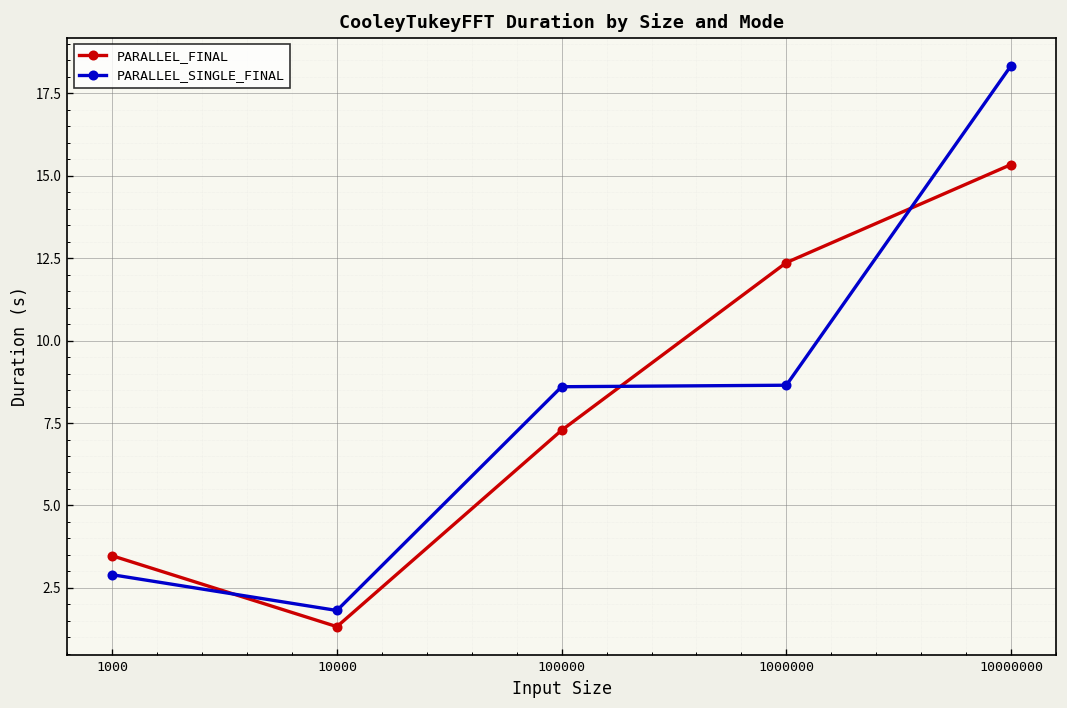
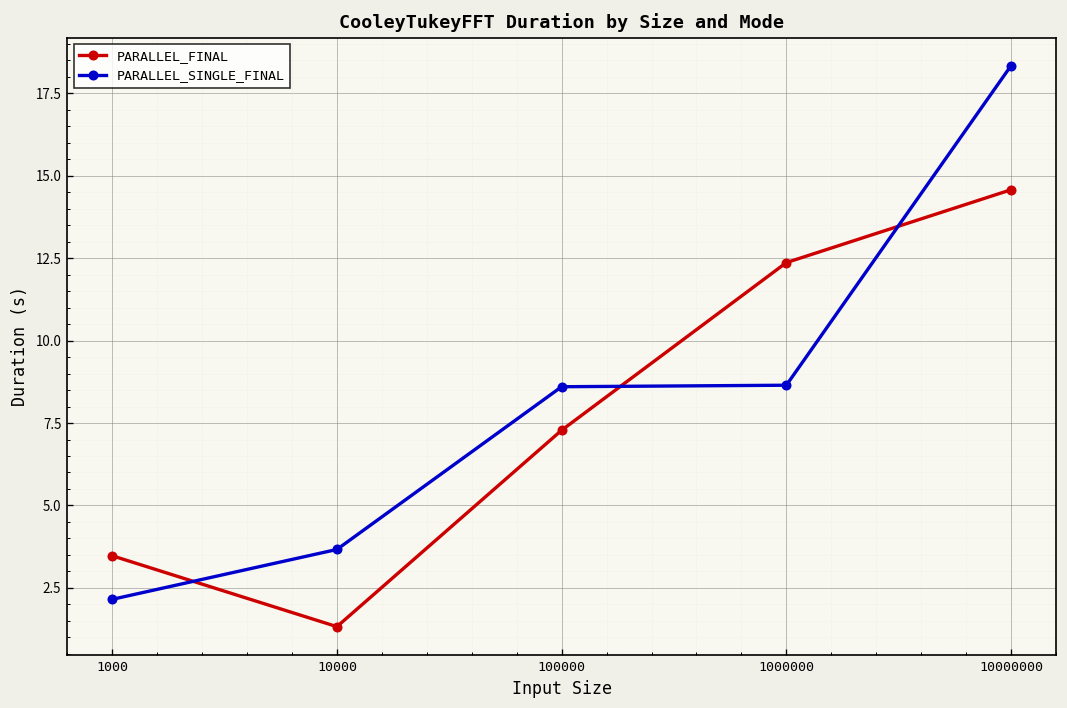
PARALLEL_SINGLE_FINAL, 1000: 2.9 -> 2.2
PARALLEL_SINGLE_FINAL, 10000: 1.8 -> 3.7
PARALLEL_FINAL, 10000000: 15.3 -> 14.6
